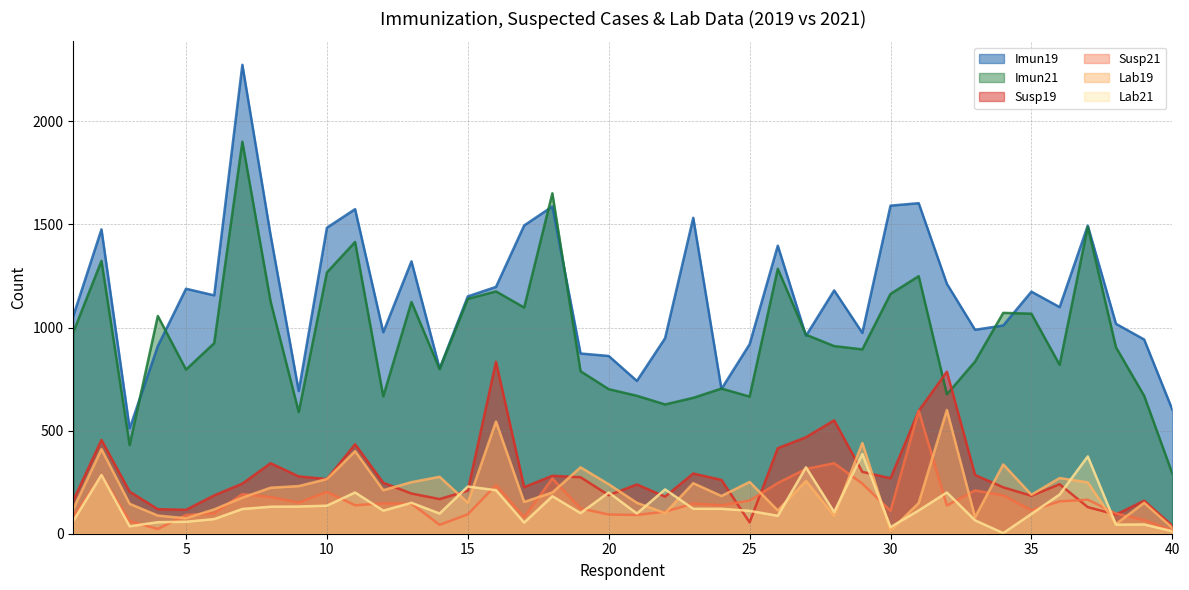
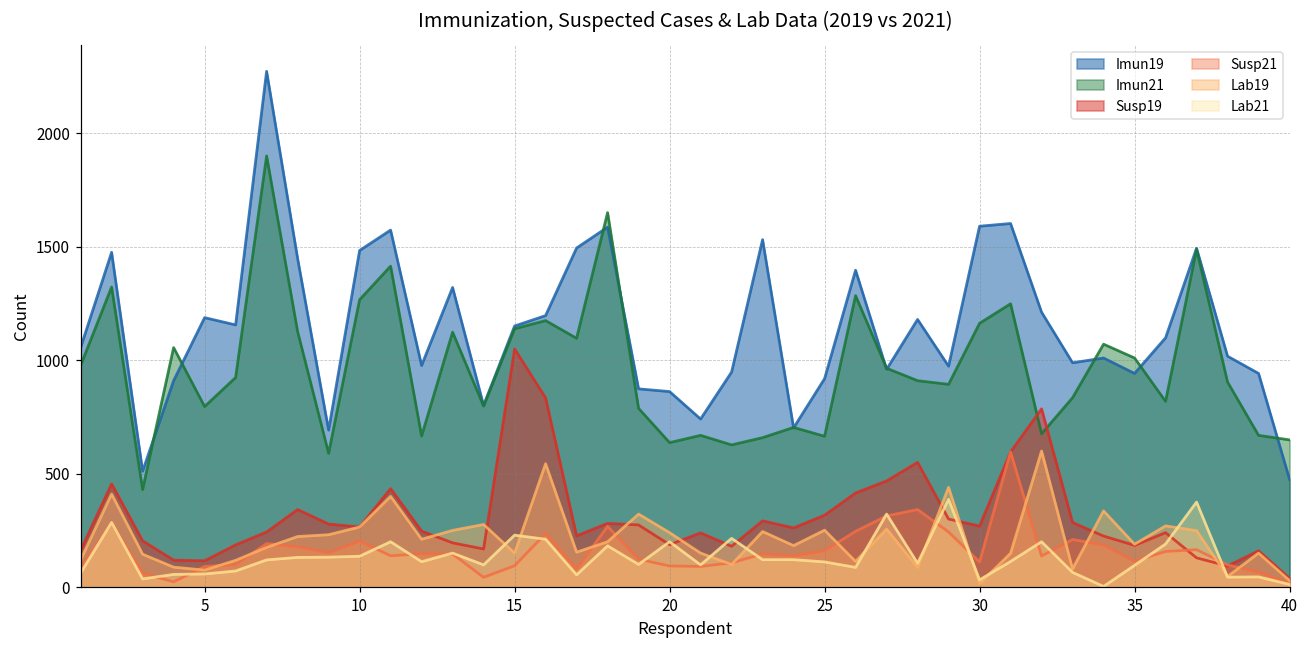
Susp19, 15: 210 -> 1050
Imun21, 20: 700 -> 640
Susp19, 25: 60 -> 320
Imun19, 35: 1170 -> 940
Imun21, 35: 1070 -> 1010
Imun19, 40: 600 -> 480
Imun21, 40: 290 -> 650
